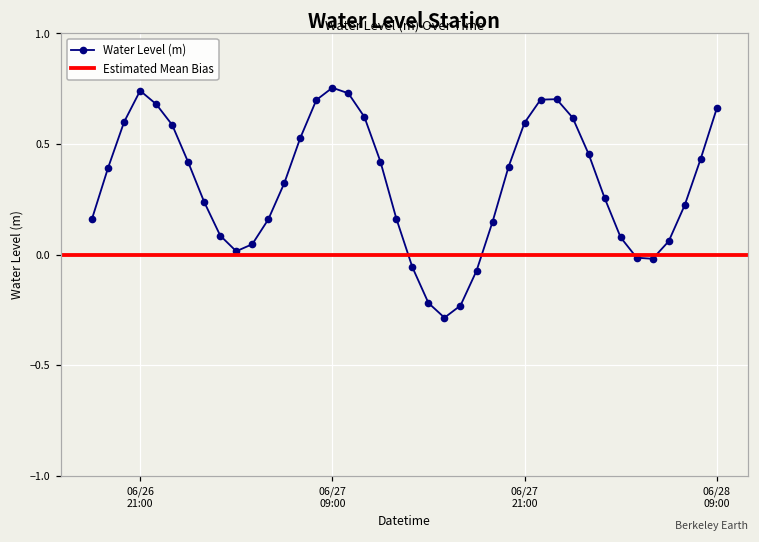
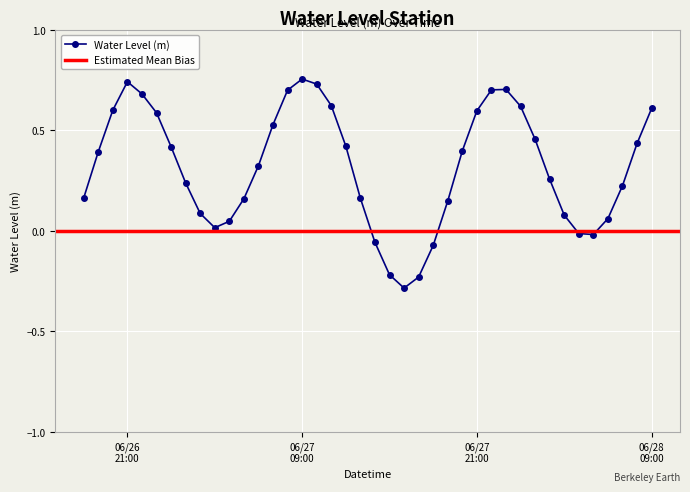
06/28 09:00: 0.66 -> 0.61
